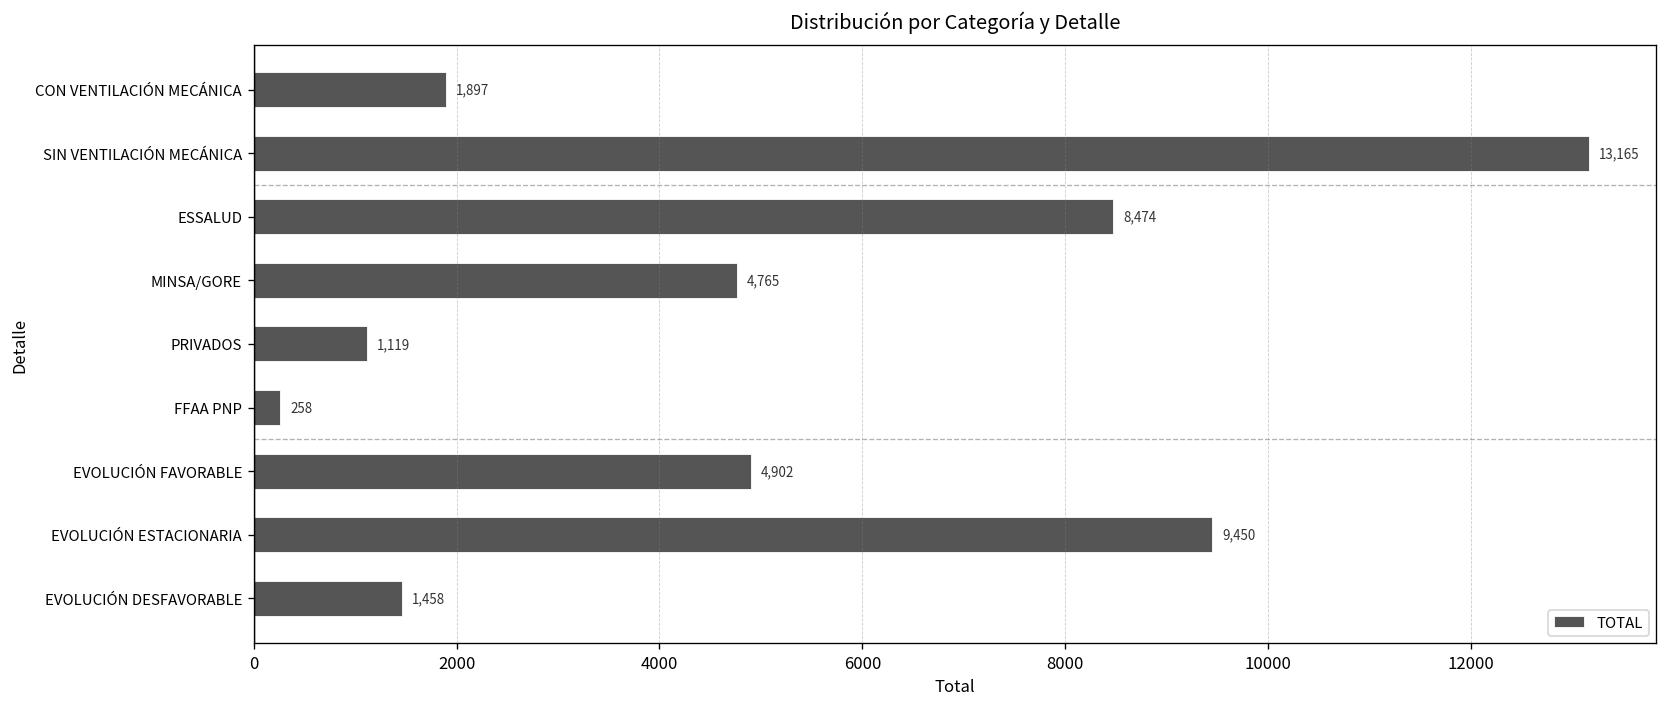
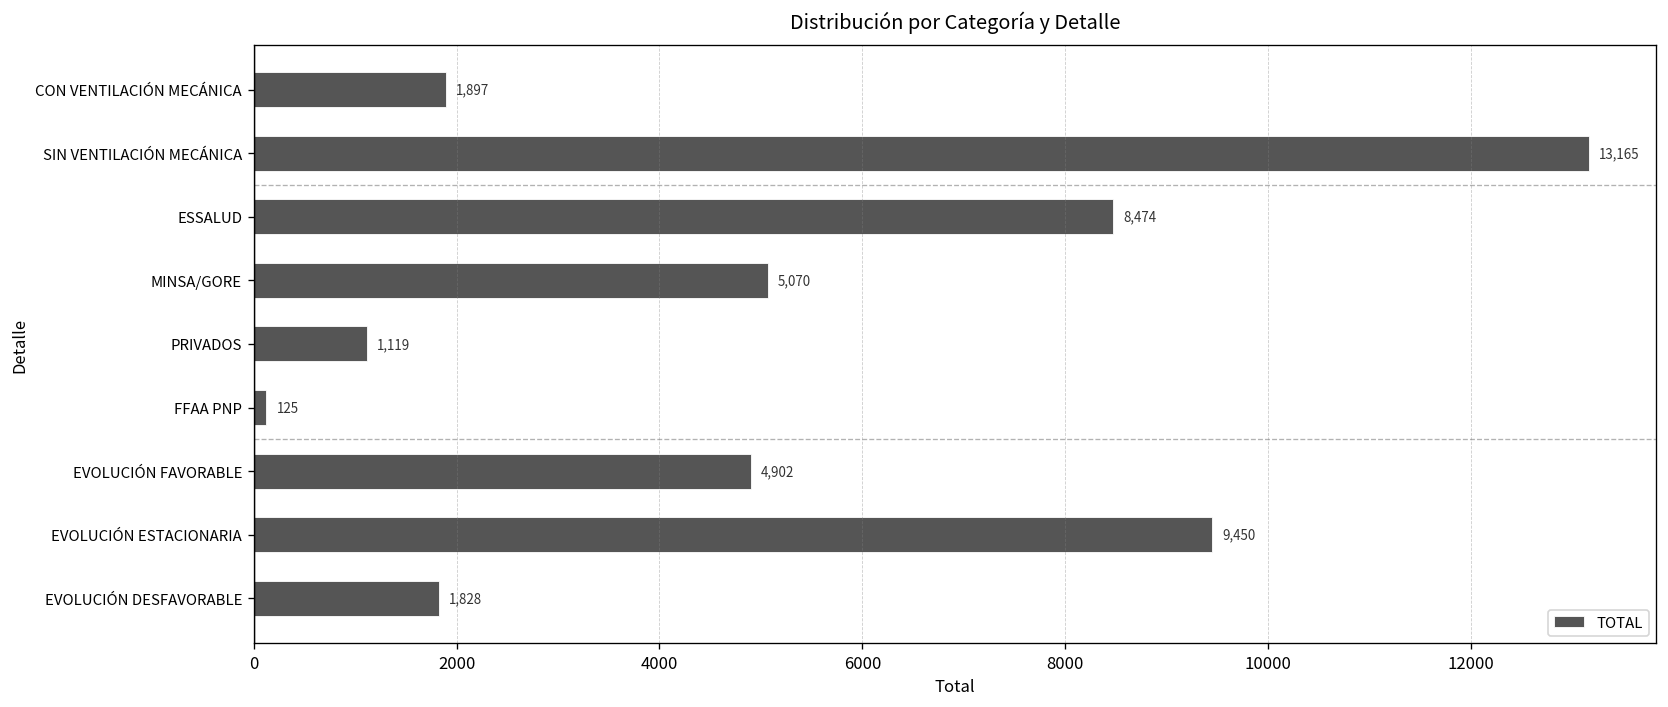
MINSA/GORE: 4,765 -> 5,070
FFAA PNP: 258 -> 125
EVOLUCIÓN DESFAVORABLE: 1,458 -> 1,828
